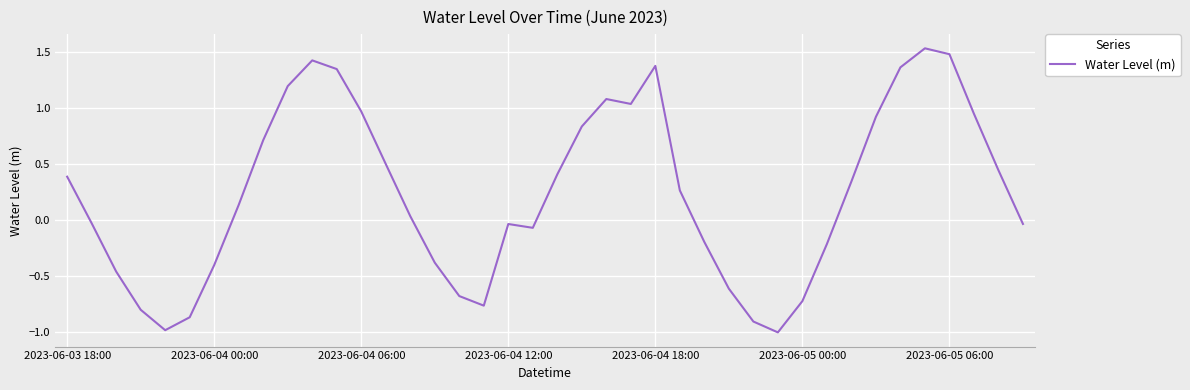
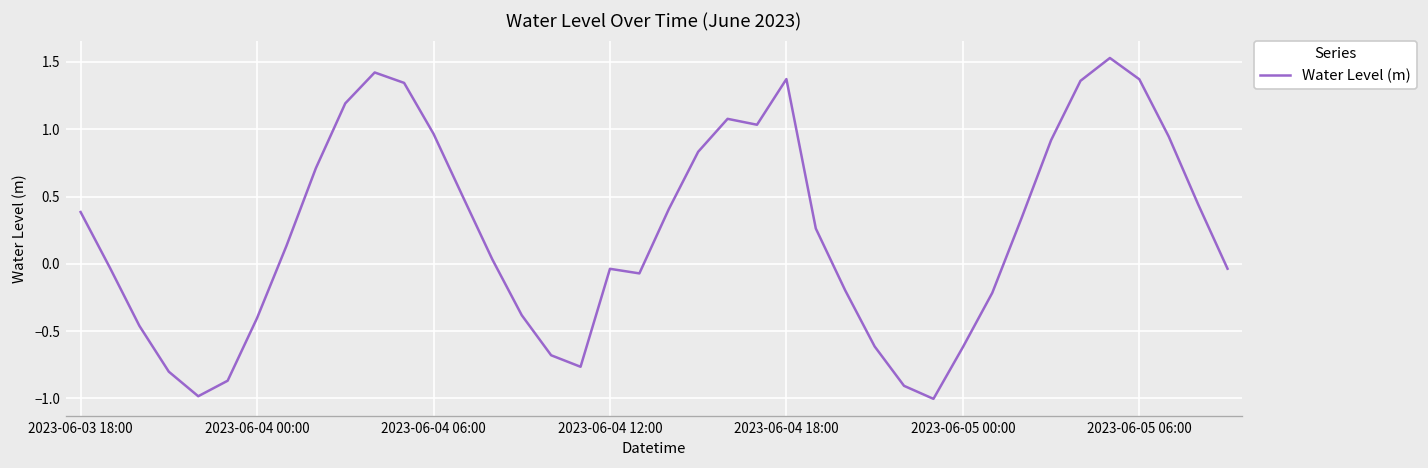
2023-06-05 00:00: -0.72 -> -0.62
2023-06-05 06:00: 1.48 -> 1.37
